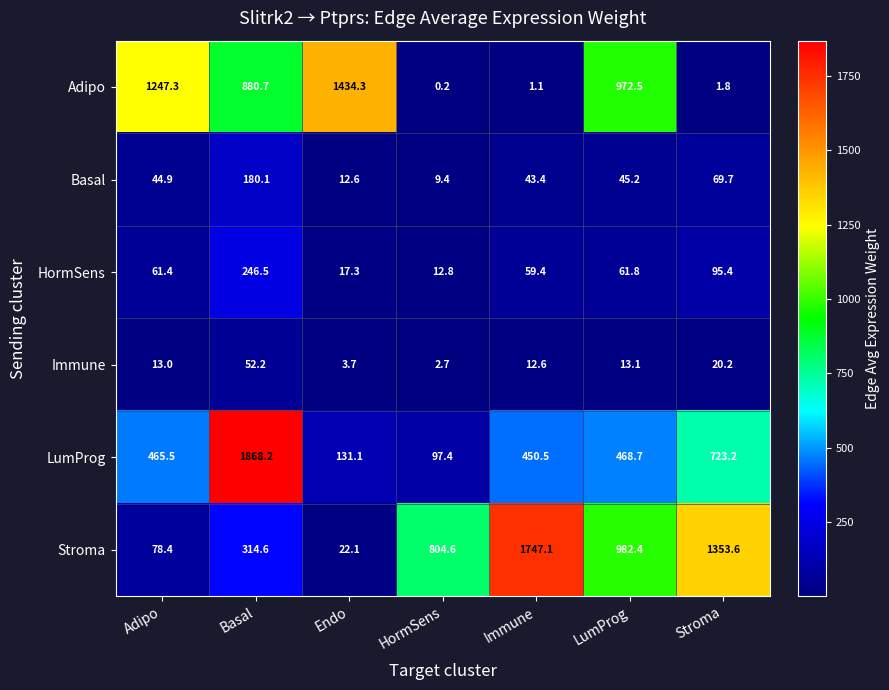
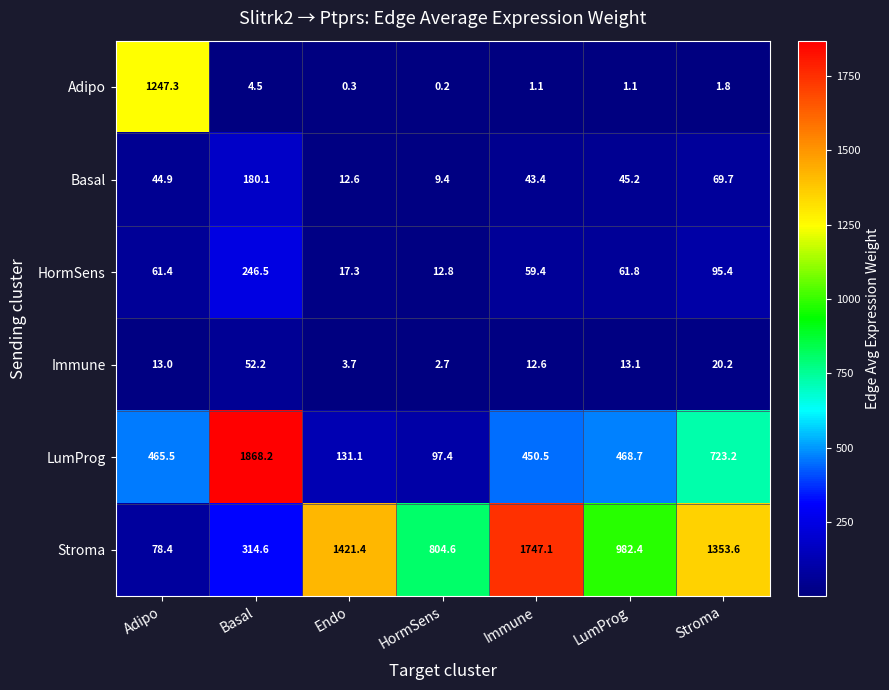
Adipo, Basal: 880.7 -> 4.5
Adipo, Endo: 1434.3 -> 0.3
Adipo, LumProg: 972.5 -> 1.1
Stroma, Endo: 22.1 -> 1421.4
